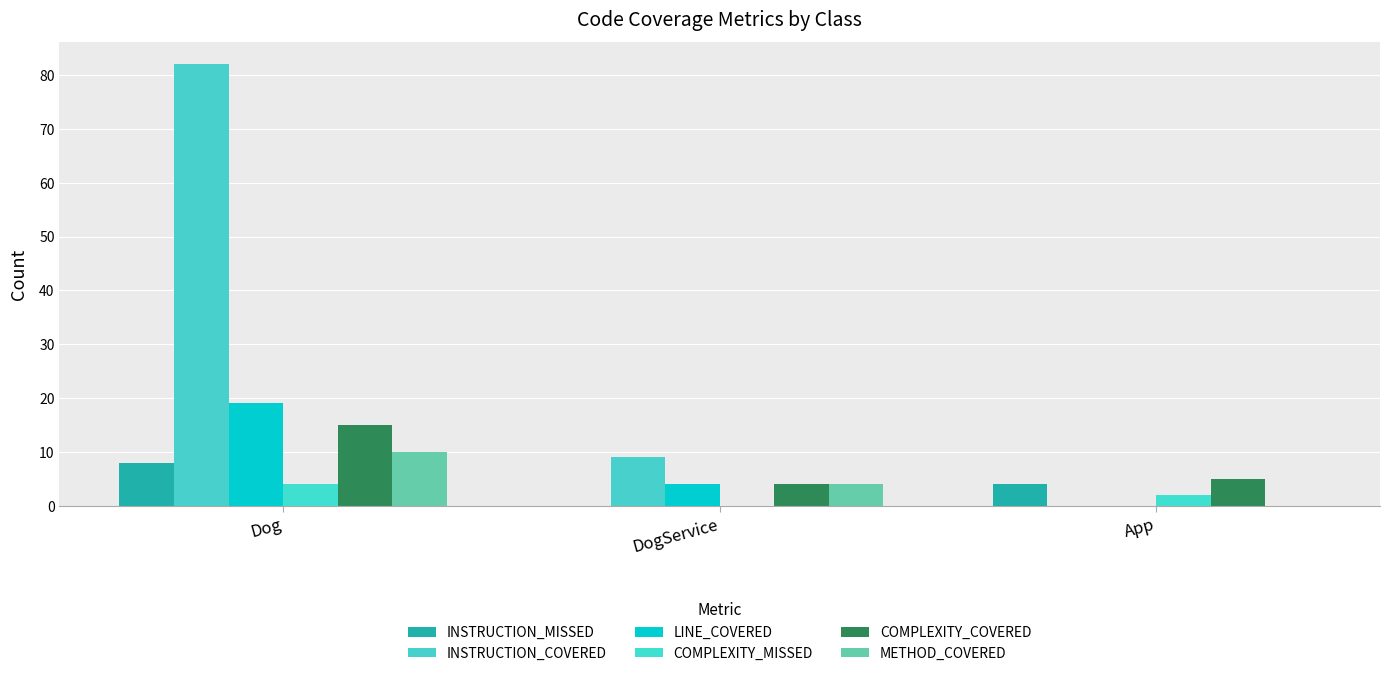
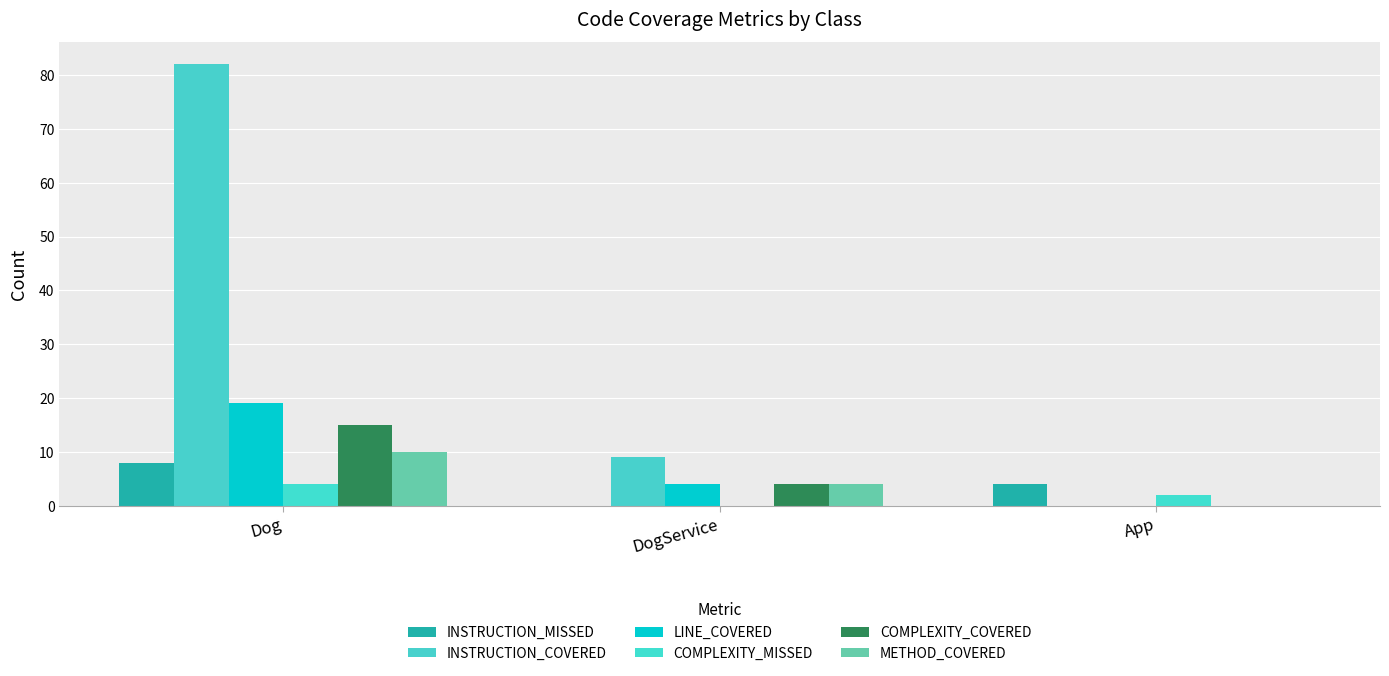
COMPLEXITY_COVERED, App: 5 -> 0
